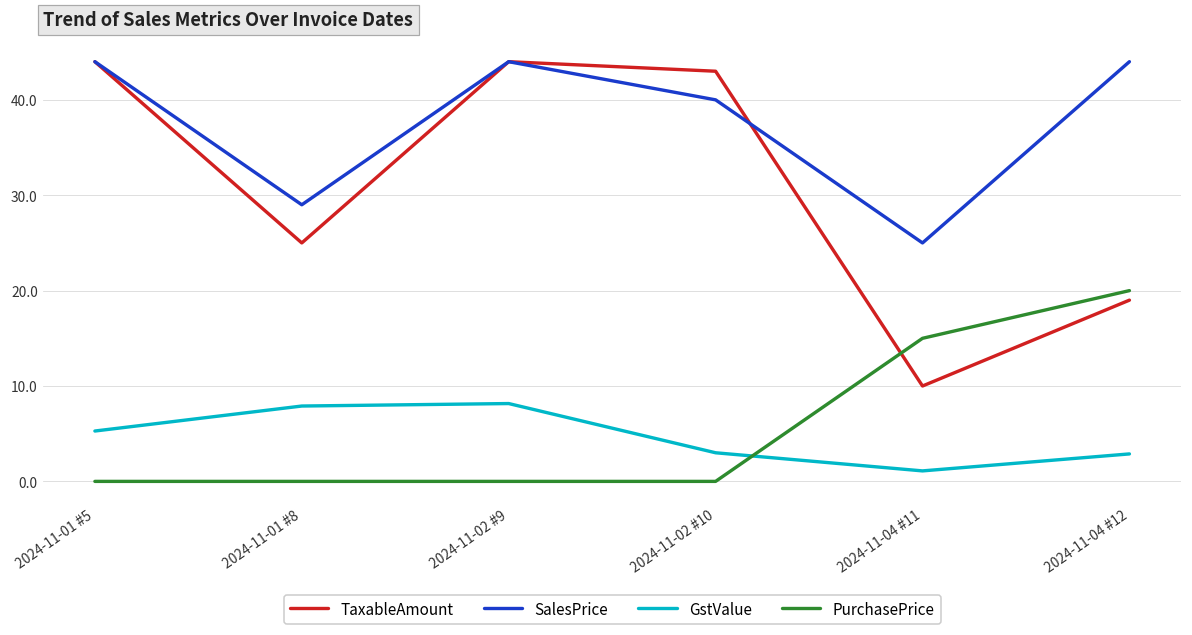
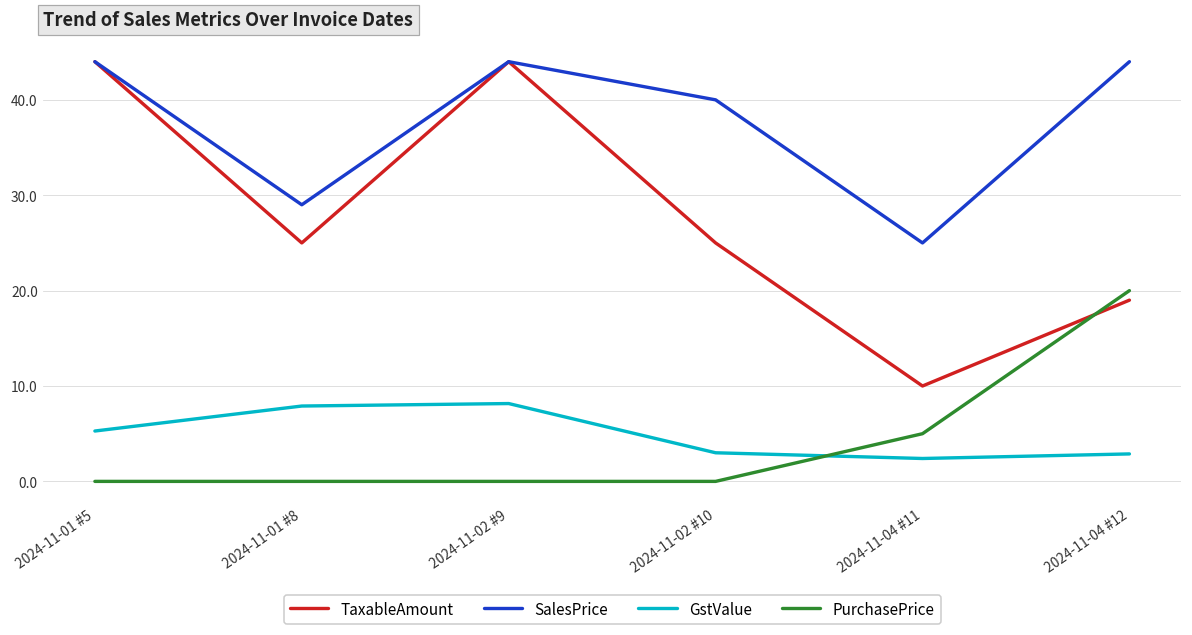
TaxableAmount, 2024-11-02 #10: 43 -> 25
GstValue, 2024-11-04 #11: 1 -> 2
PurchasePrice, 2024-11-04 #11: 15 -> 5
